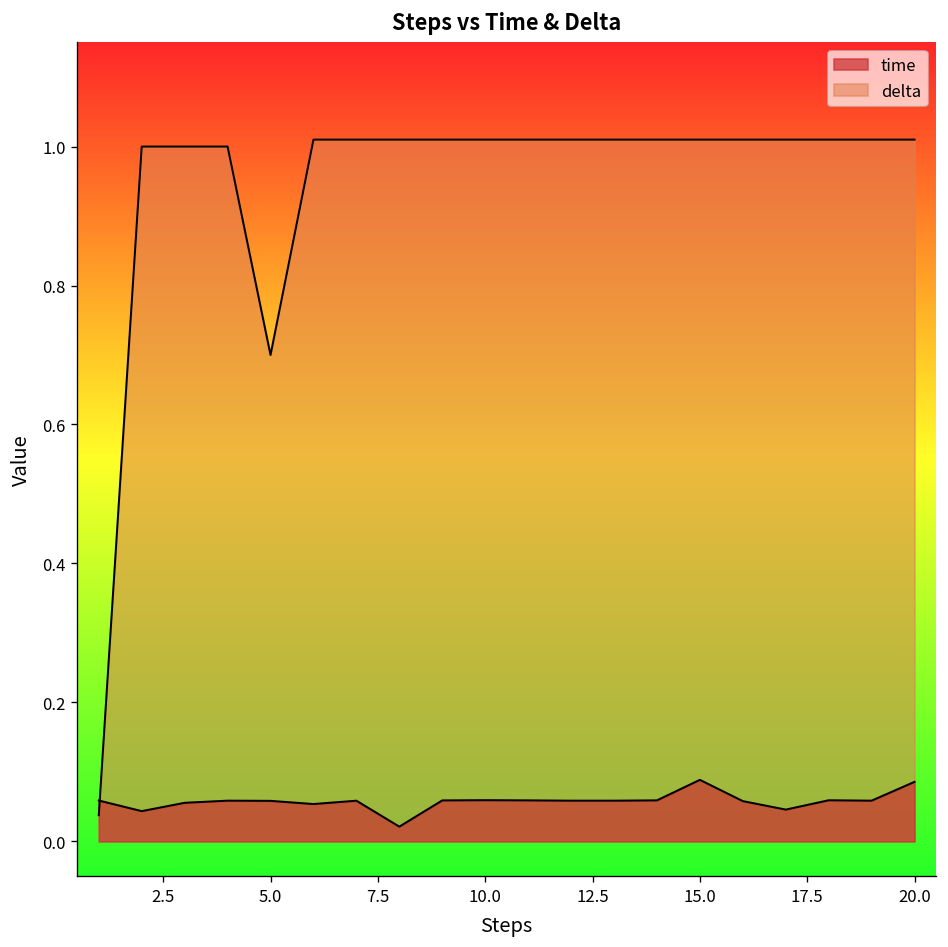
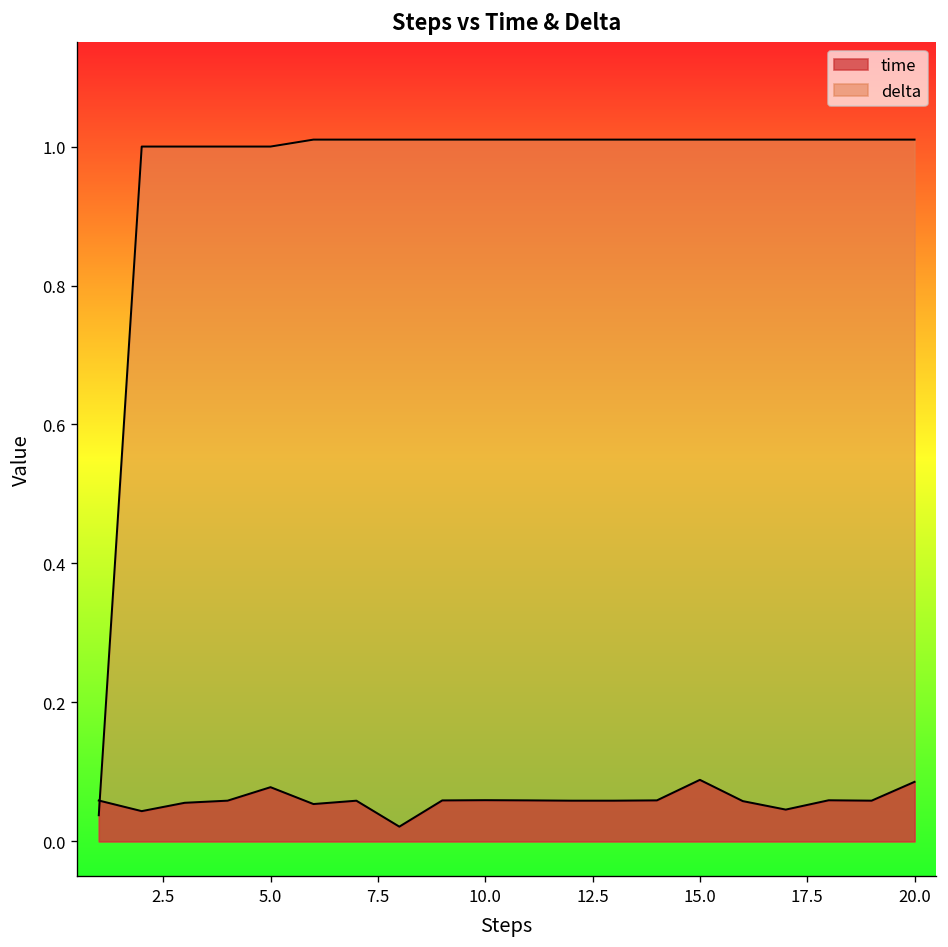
time, 5.0: 0.06 -> 0.08
delta, 5.0: 0.7 -> 1.0
